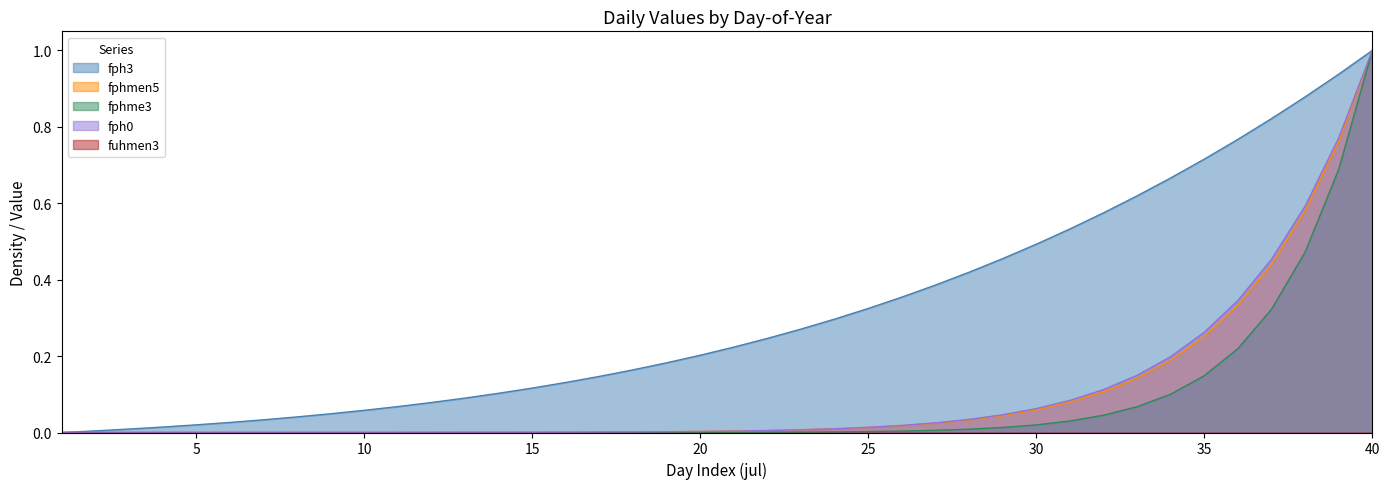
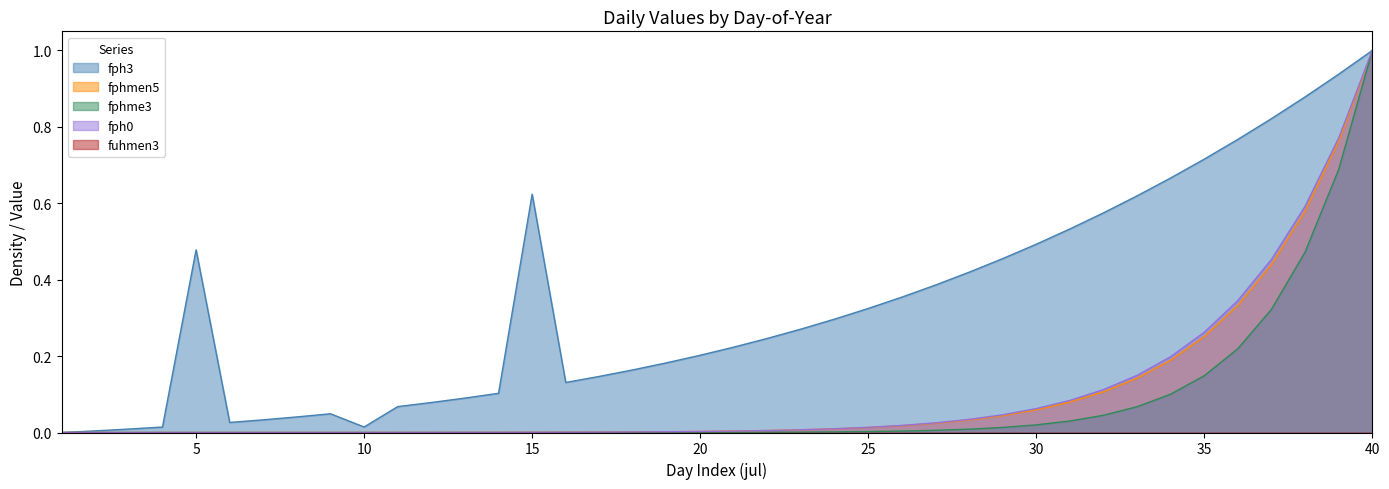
fph3, 5: 0.02 -> 0.48
fph3, 10: 0.06 -> 0.01
fph3, 15: 0.12 -> 0.62
